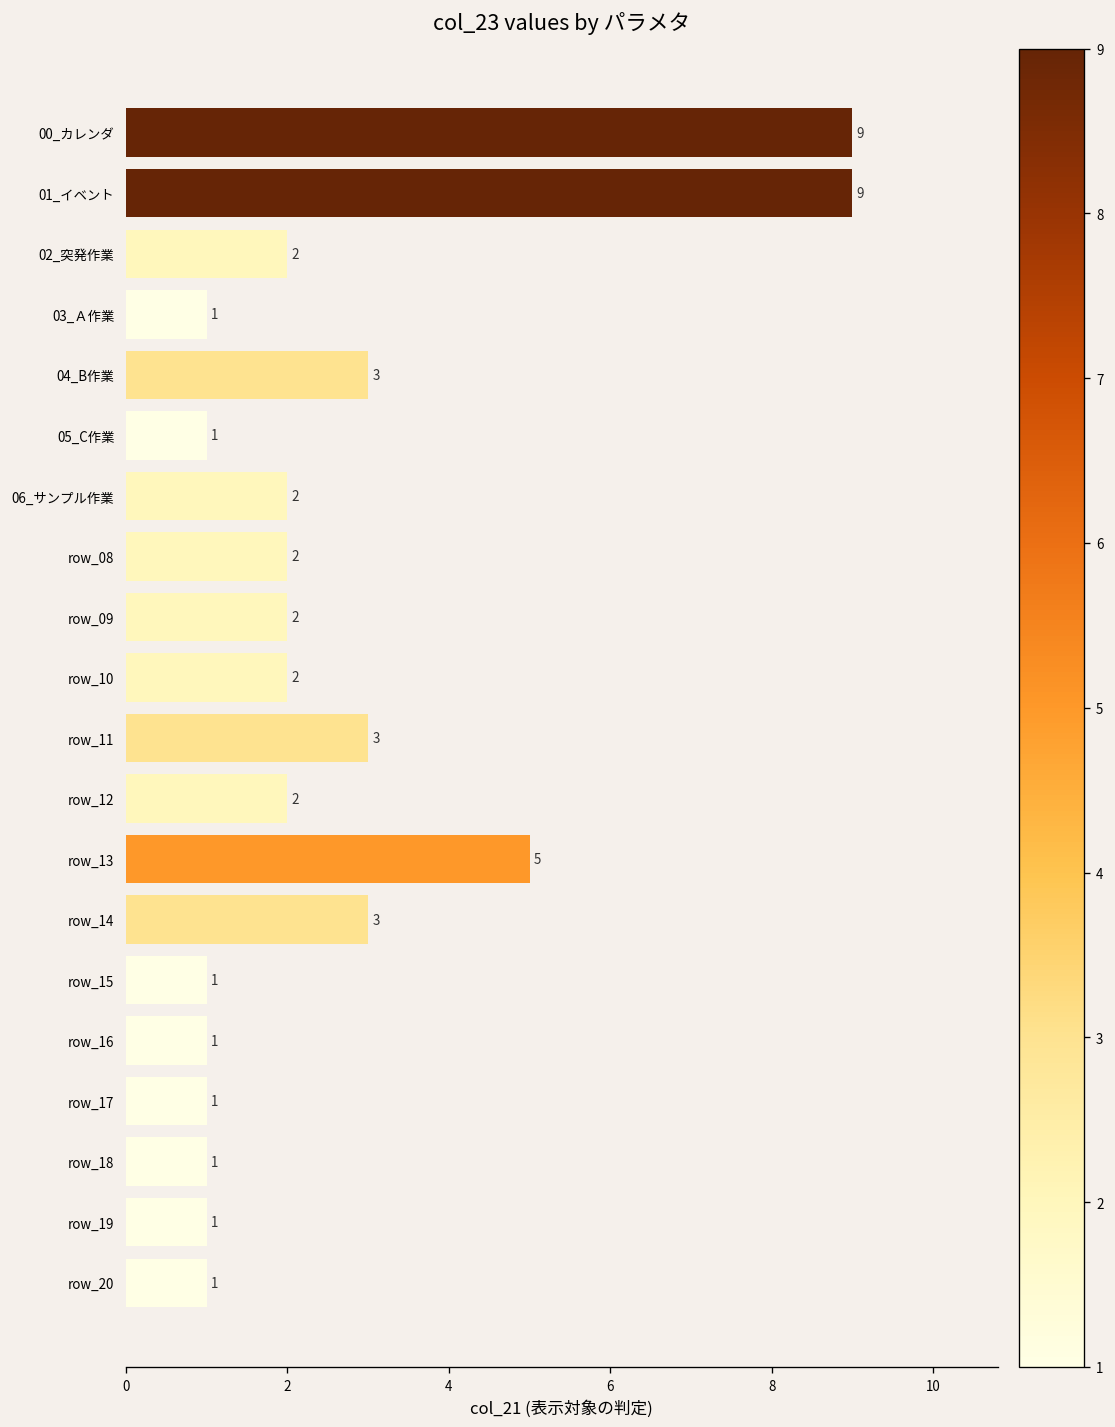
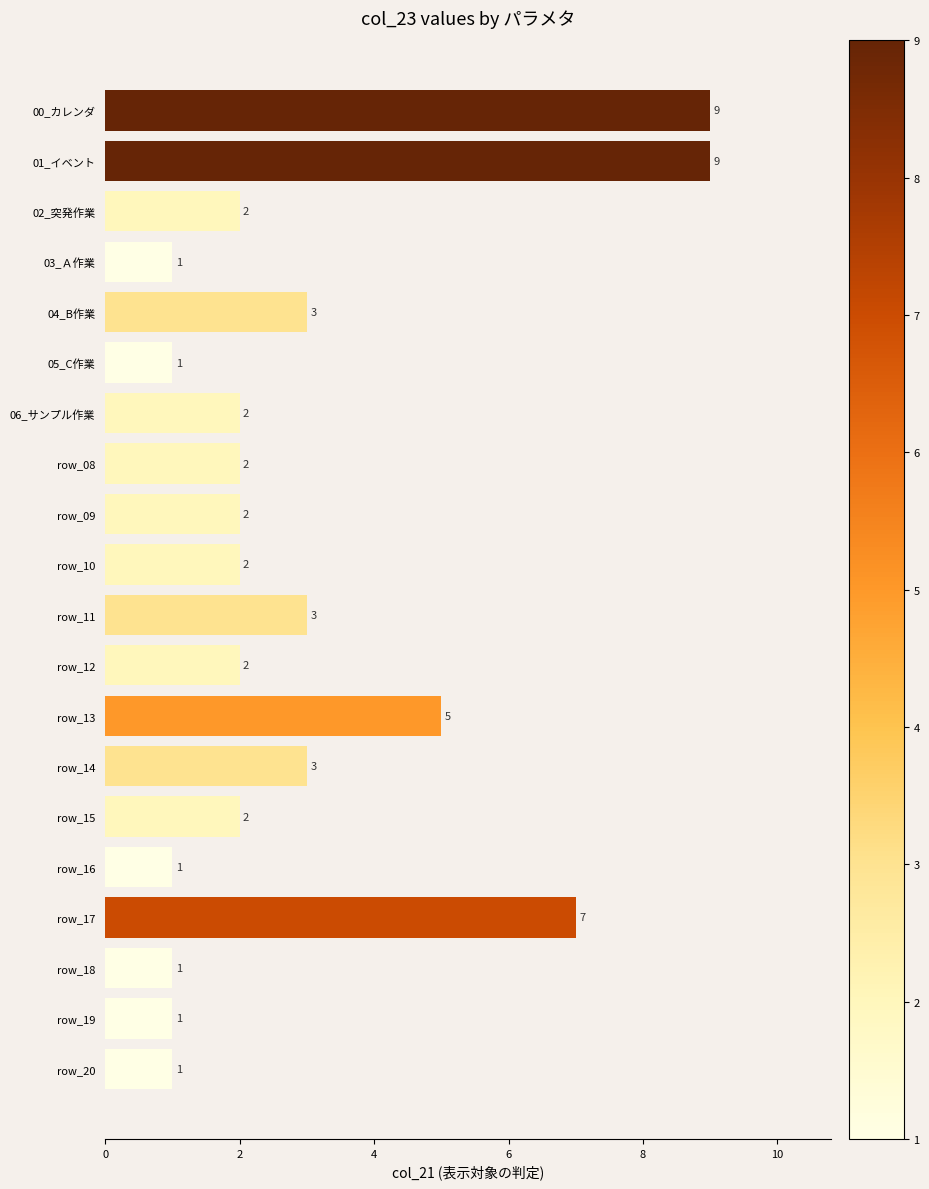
row_15: 1 -> 2
row_17: 1 -> 7
